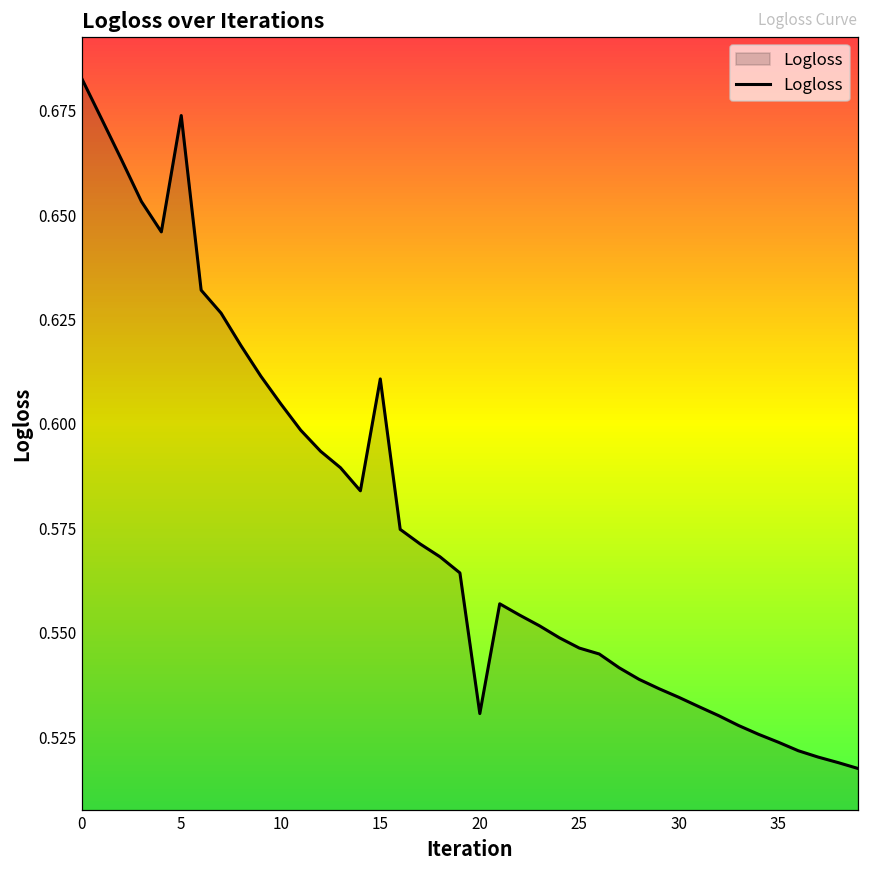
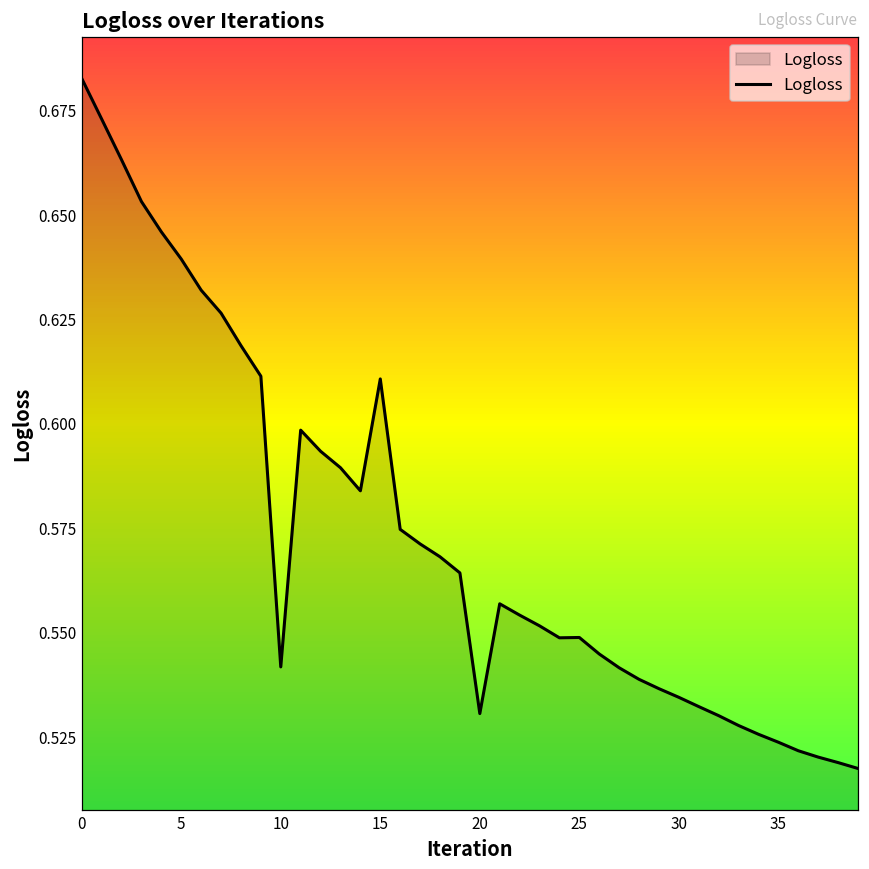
5: 0.674 -> 0.639
10: 0.605 -> 0.542
25: 0.546 -> 0.549
